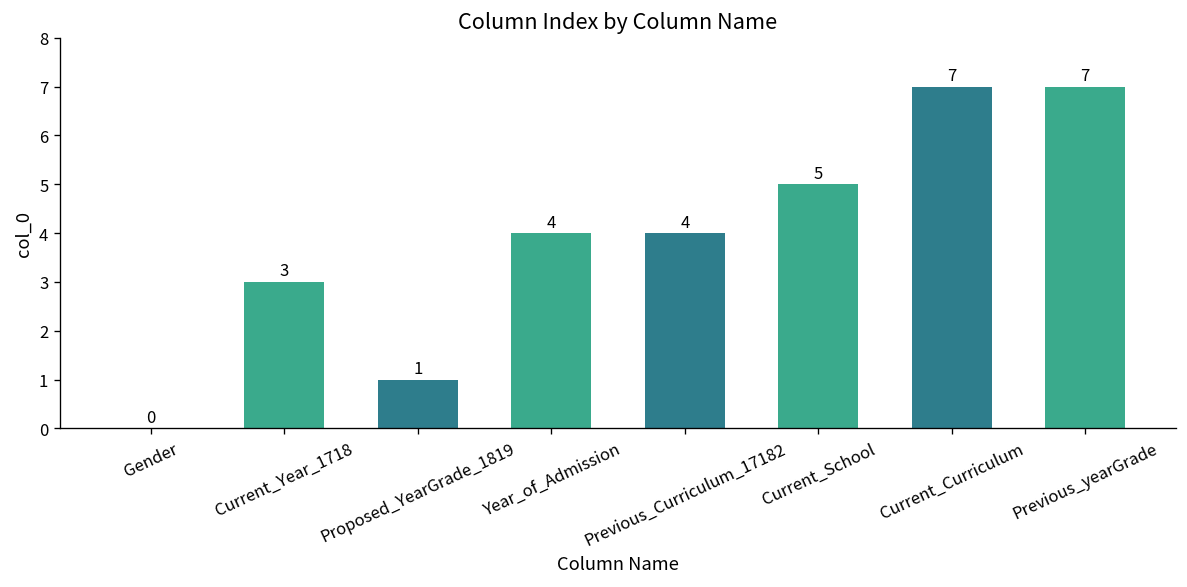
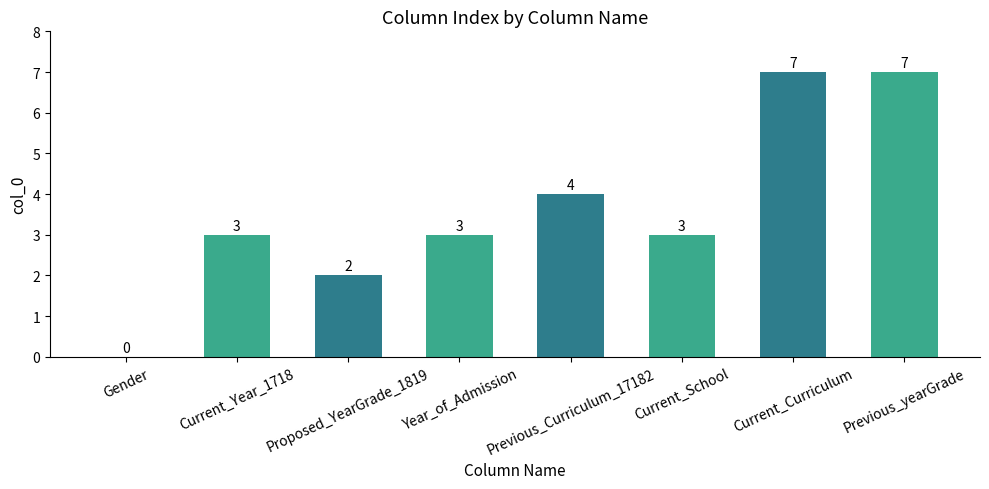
Proposed_YearGrade_1819: 1 -> 2
Year_of_Admission: 4 -> 3
Current_School: 5 -> 3
